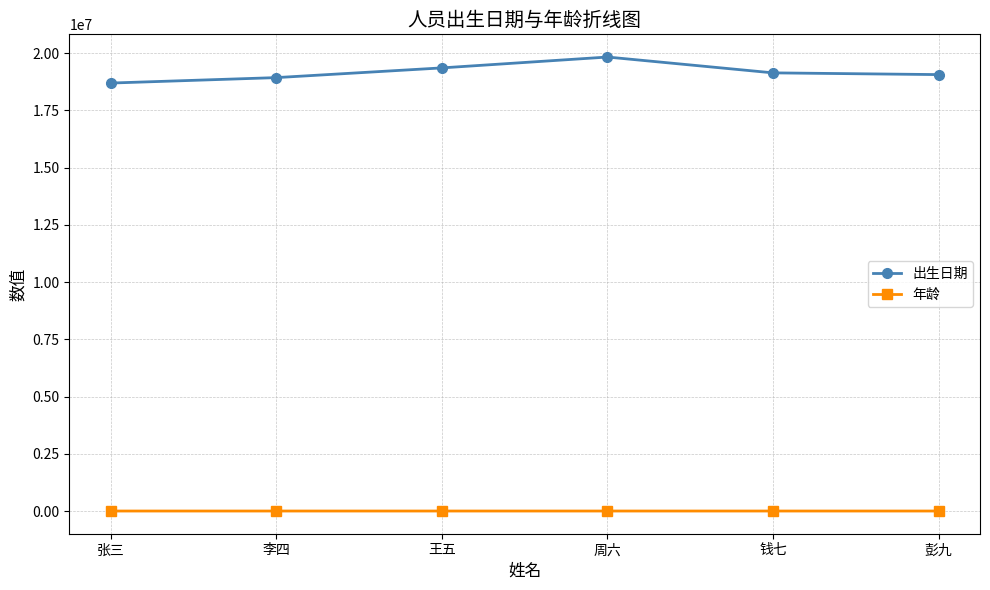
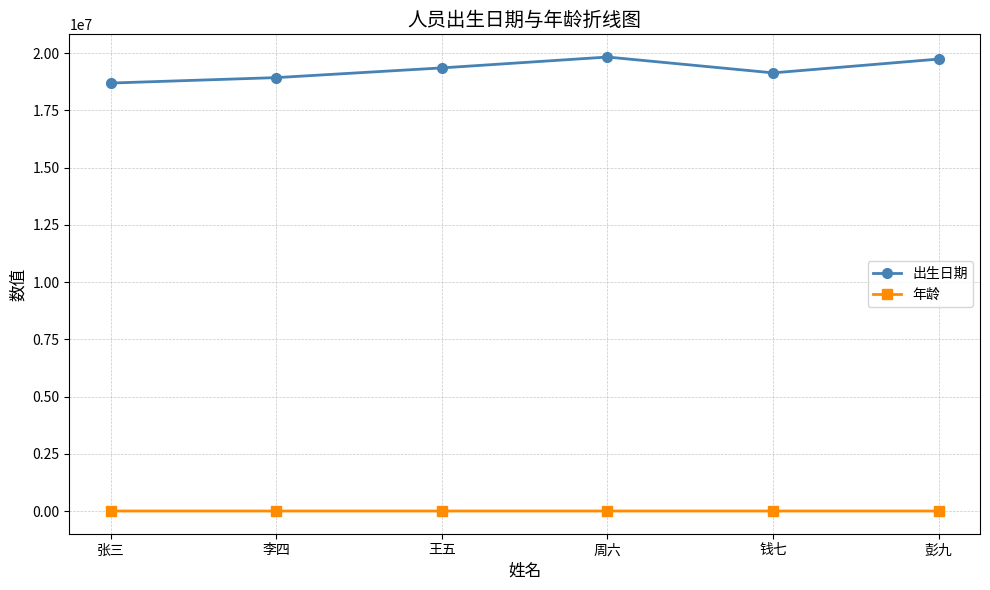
出生日期, 彭九: 19100000 -> 19700000
